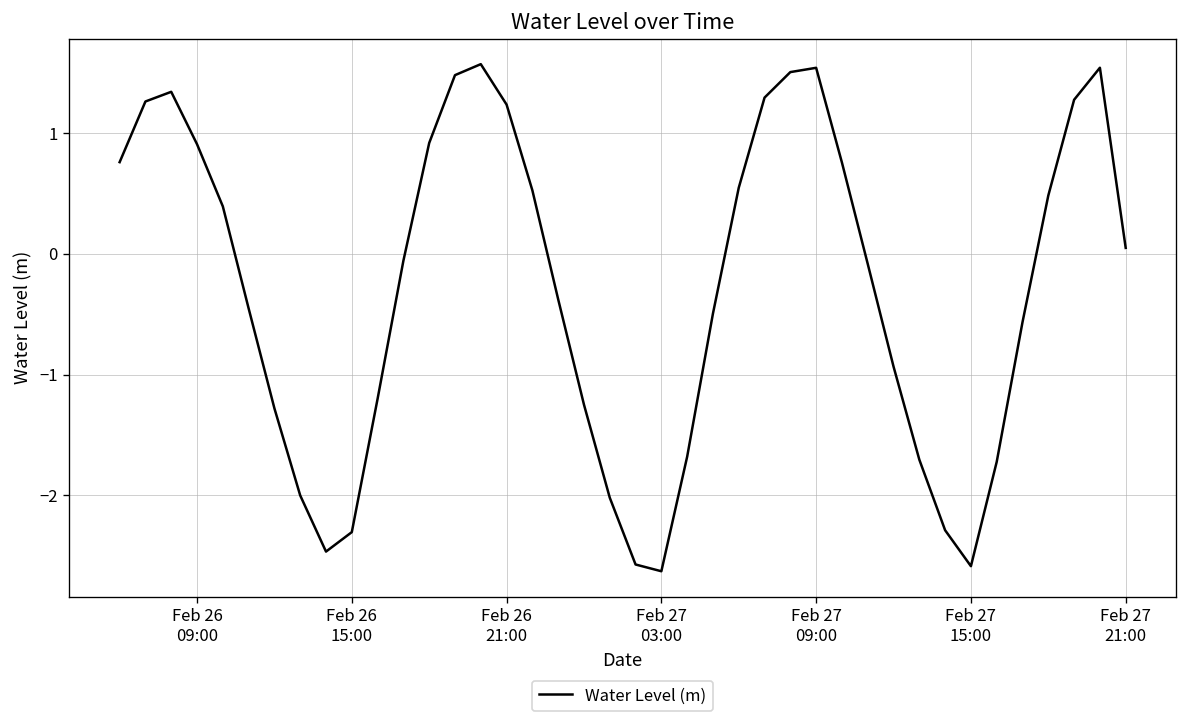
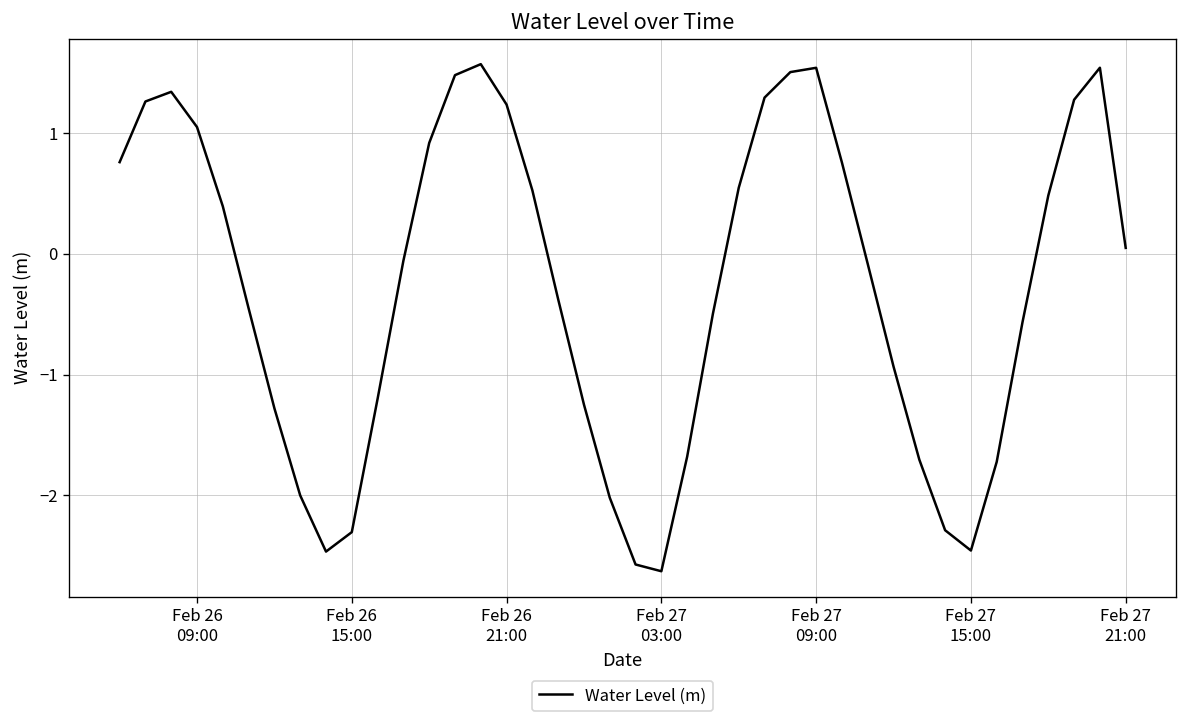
Feb 26 09:00: 0.91 -> 1.05
Feb 27 15:00: -2.59 -> -2.46
